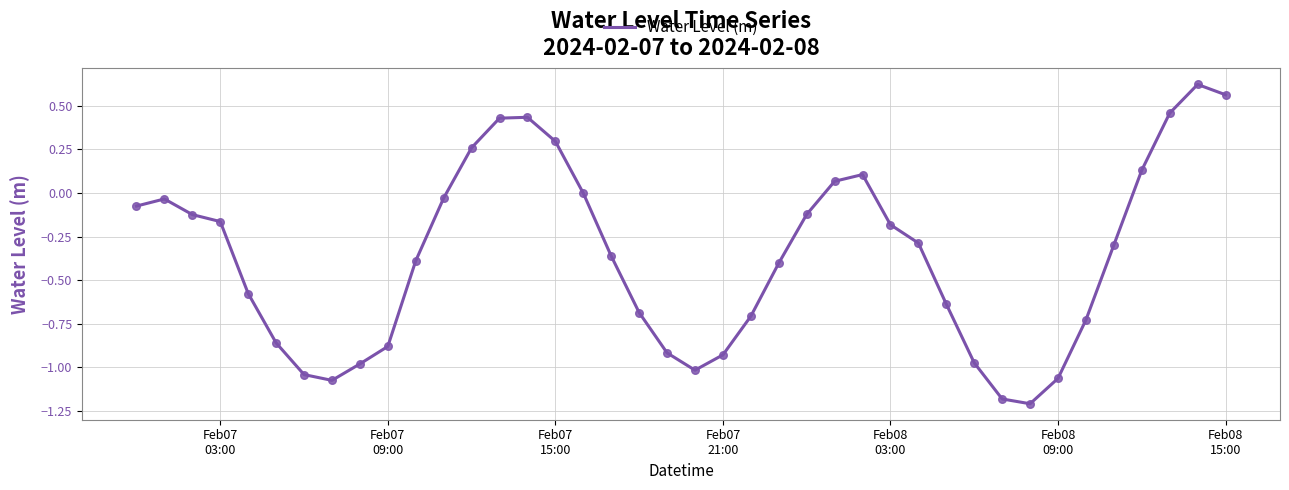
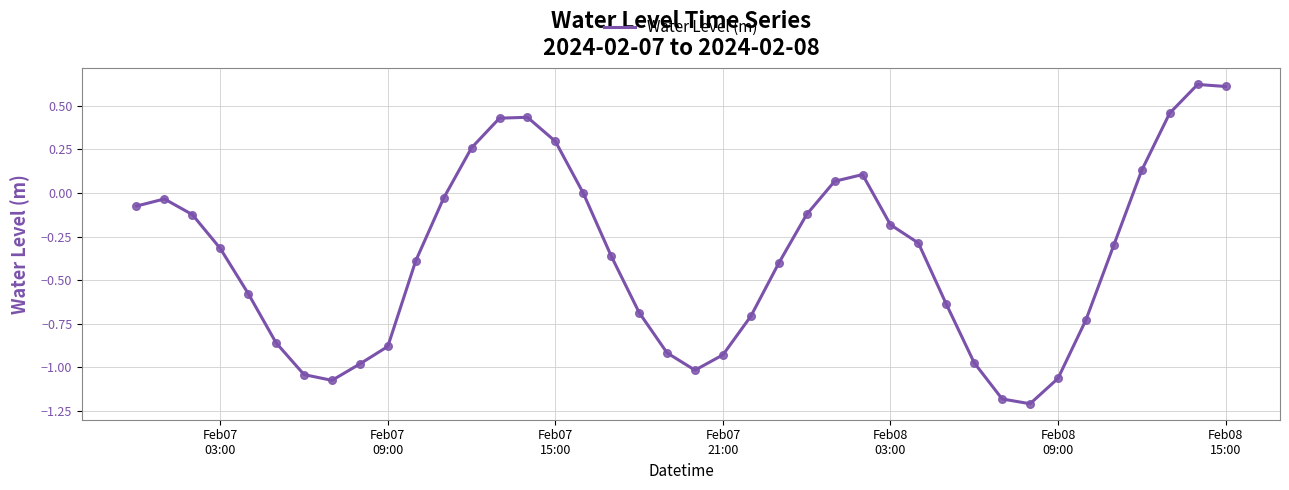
Feb07 03:00: -0.16 -> -0.32
Feb08 15:00: 0.56 -> 0.61
